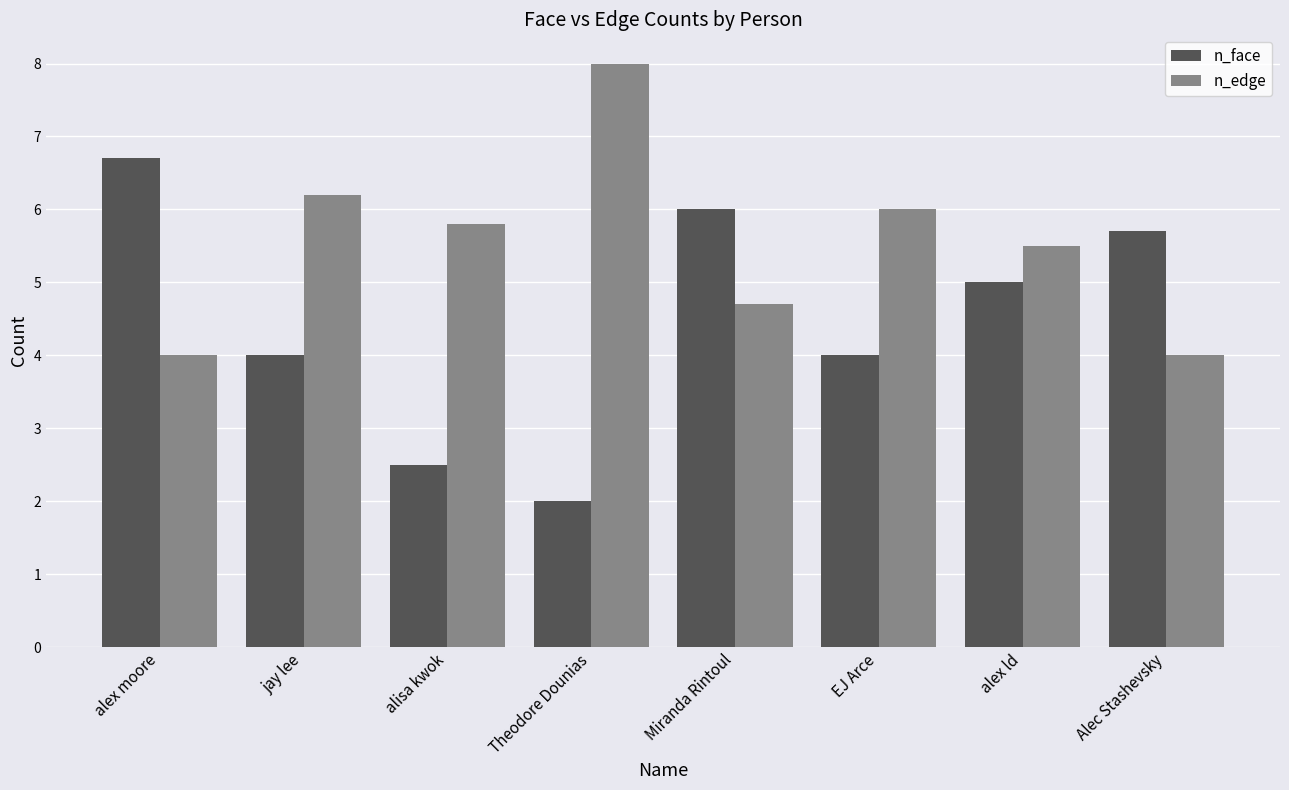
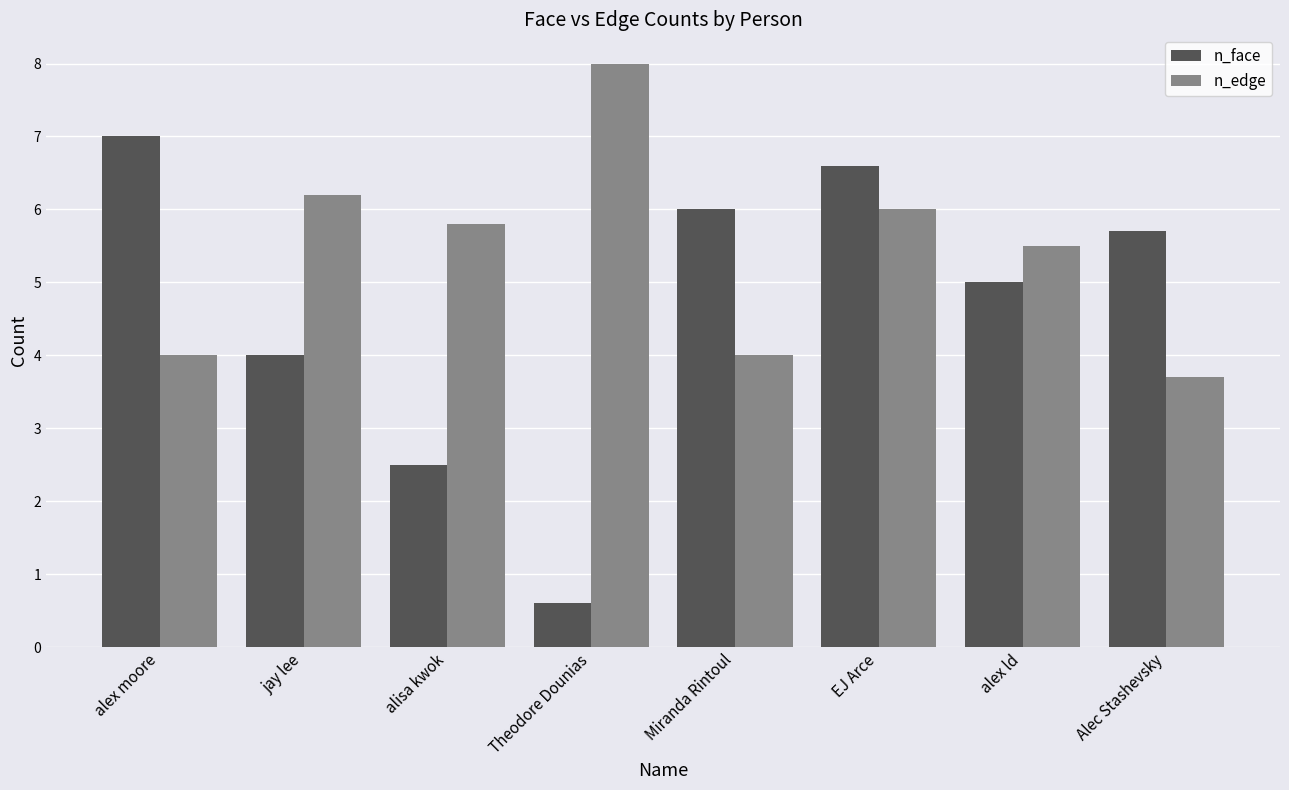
n_face, alex moore: 6.7 -> 7.0
n_face, Theodore Dounias: 2.0 -> 0.6
n_edge, Miranda Rintoul: 4.7 -> 4.0
n_face, EJ Arce: 4.0 -> 6.6
n_edge, Alec Stashevsky: 4.0 -> 3.7
